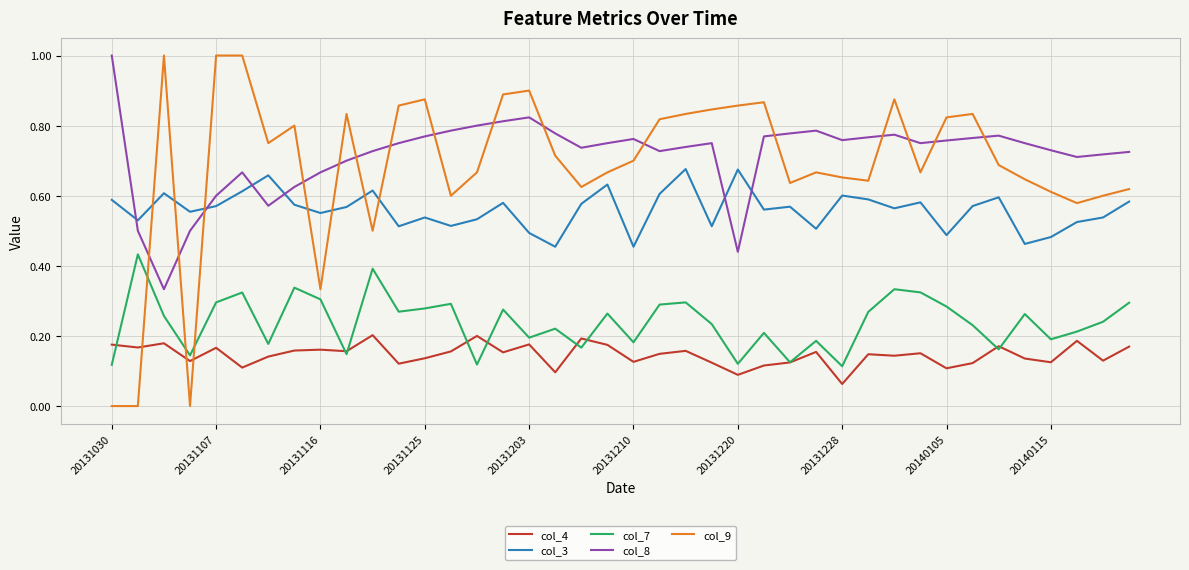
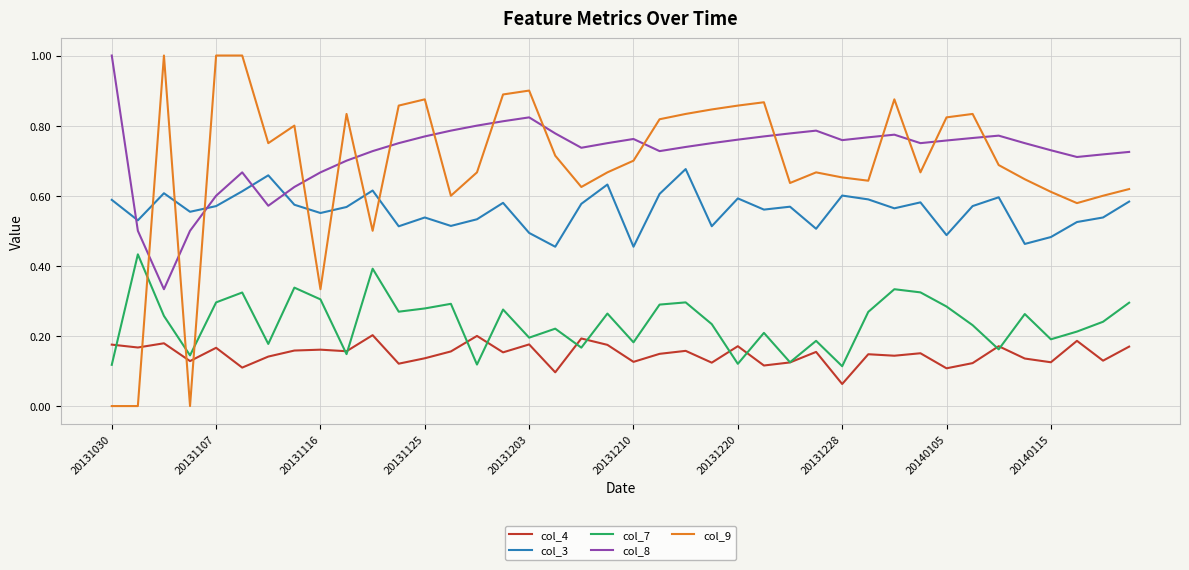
col_4, 20131220: 0.09 -> 0.17
col_3, 20131220: 0.67 -> 0.59
col_8, 20131220: 0.44 -> 0.76
